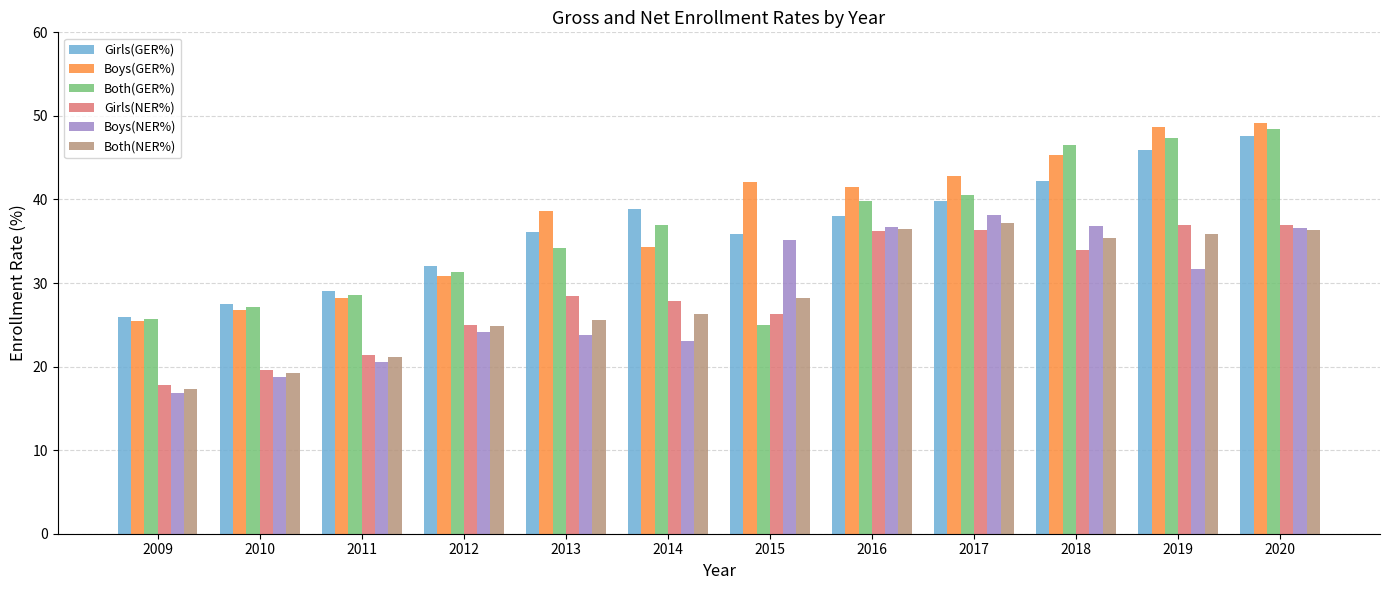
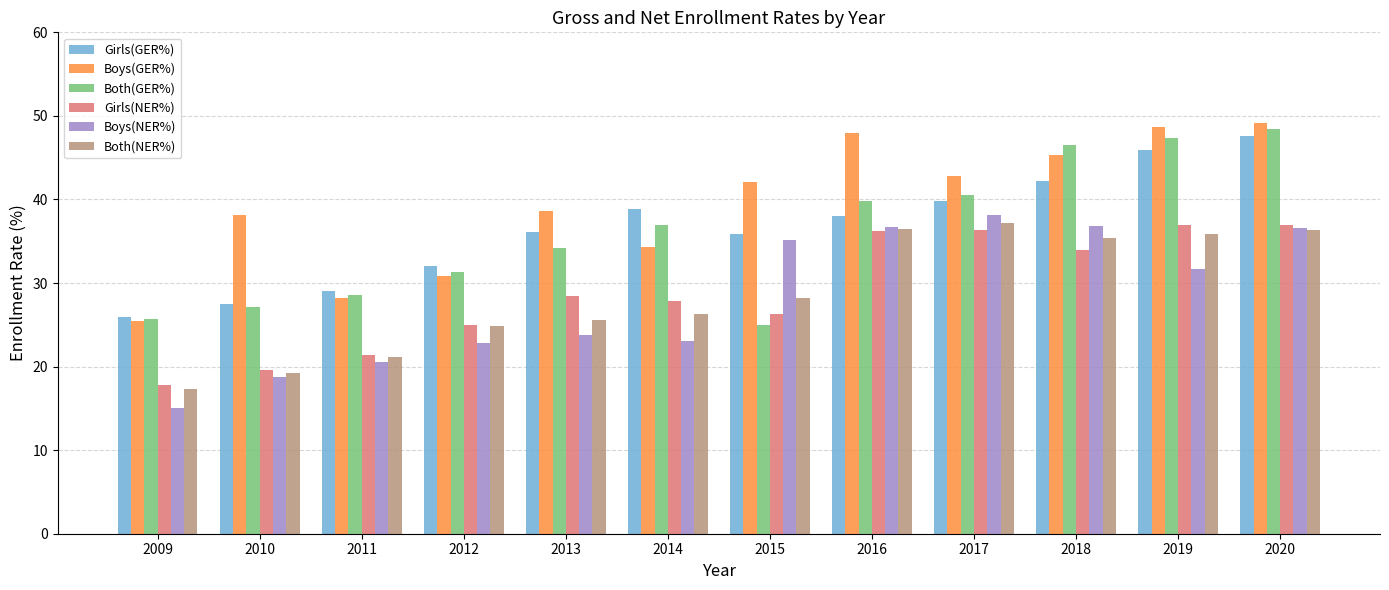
Boys(NER%), 2009: 17 -> 15
Boys(GER%), 2010: 27 -> 38
Boys(NER%), 2012: 24 -> 23
Boys(GER%), 2016: 41 -> 48
